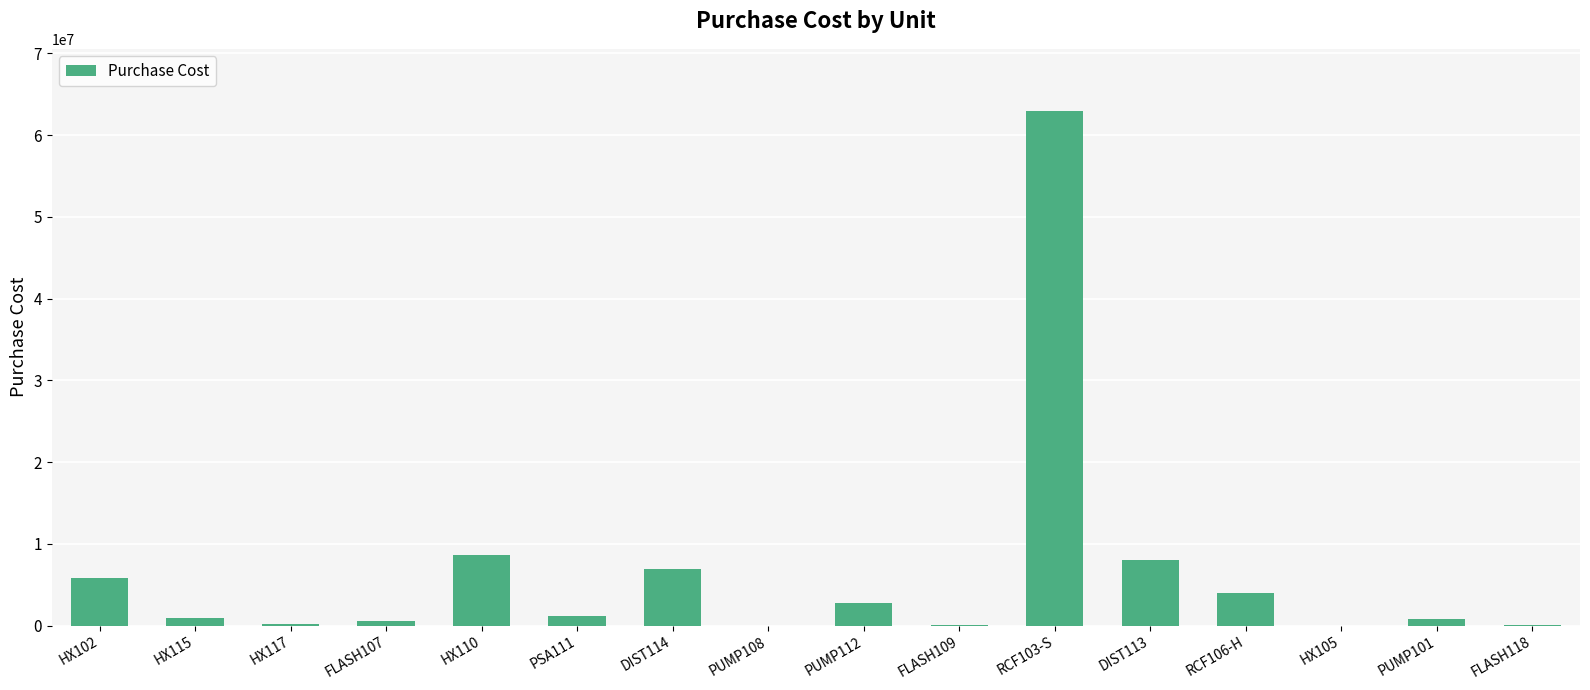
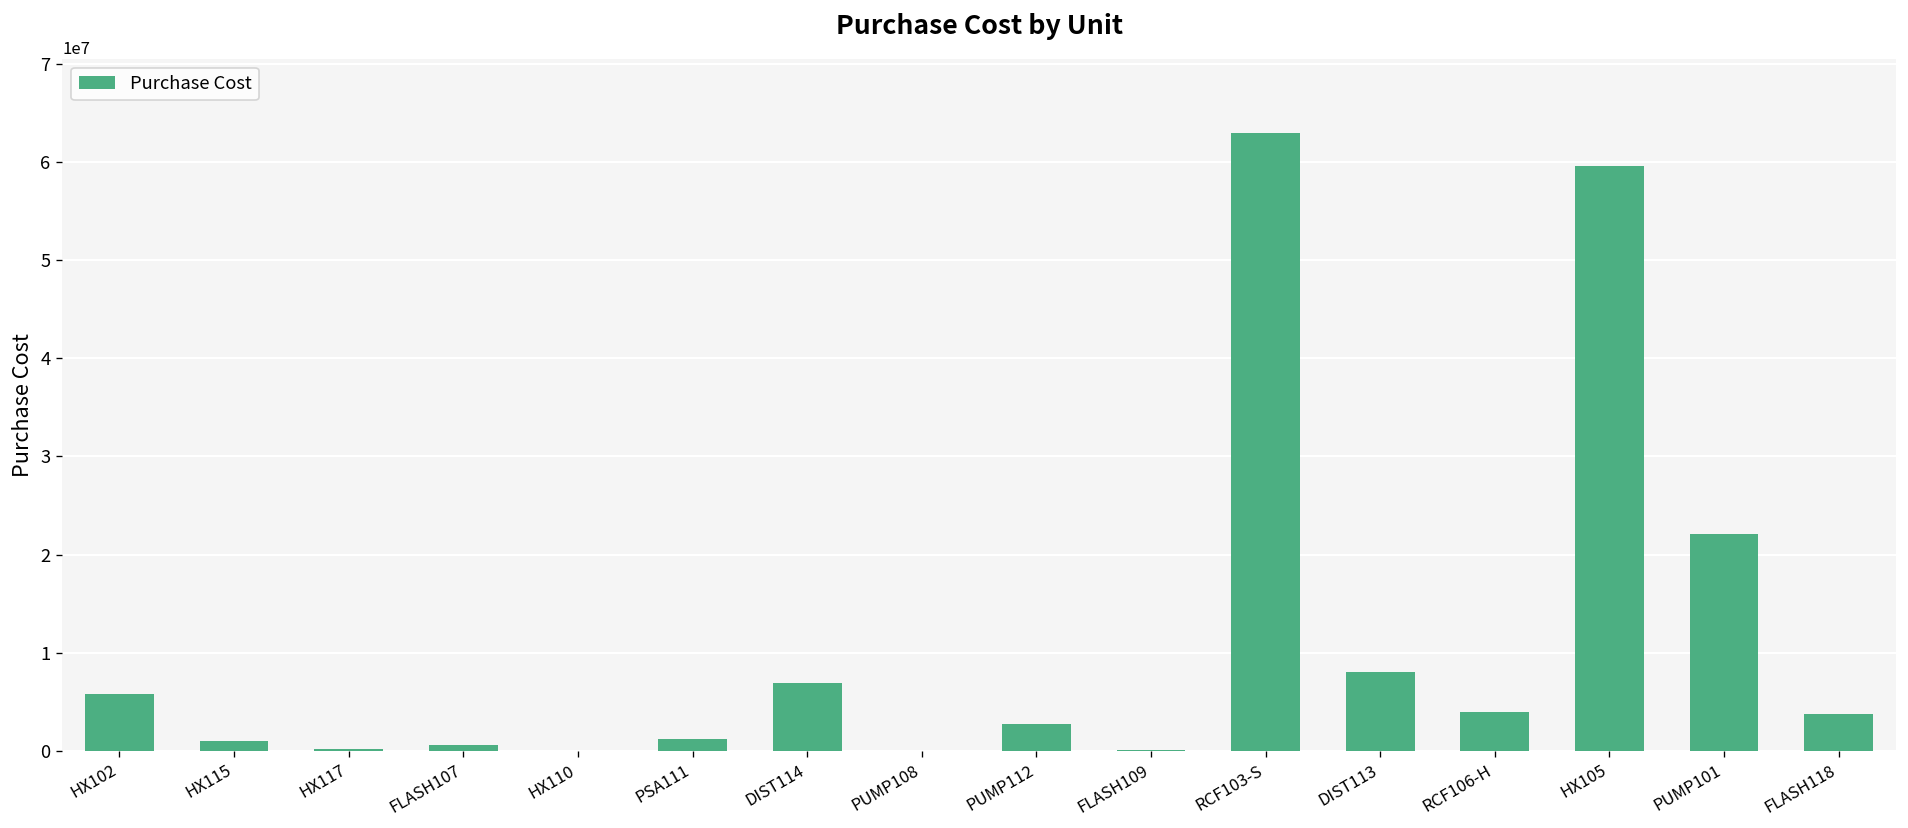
HX110: 9000000 -> 0
HX105: 0 -> 60000000
PUMP101: 1000000 -> 22000000
FLASH118: 0 -> 4000000
